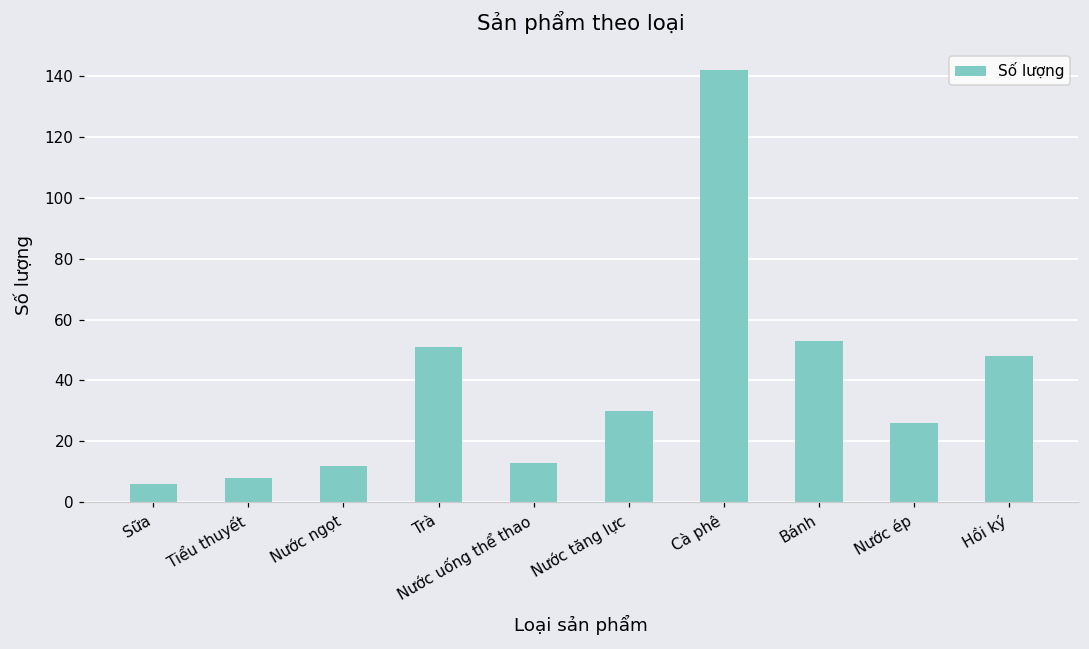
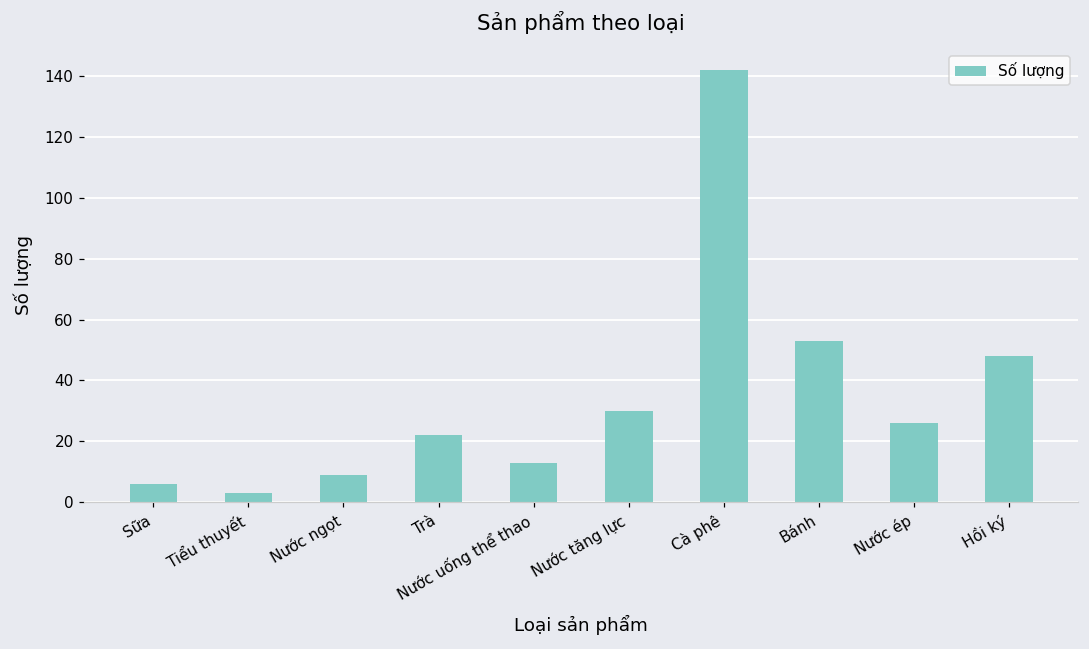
Tiểu thuyết: 8 -> 3
Nước ngọt: 12 -> 9
Trà: 51 -> 22
